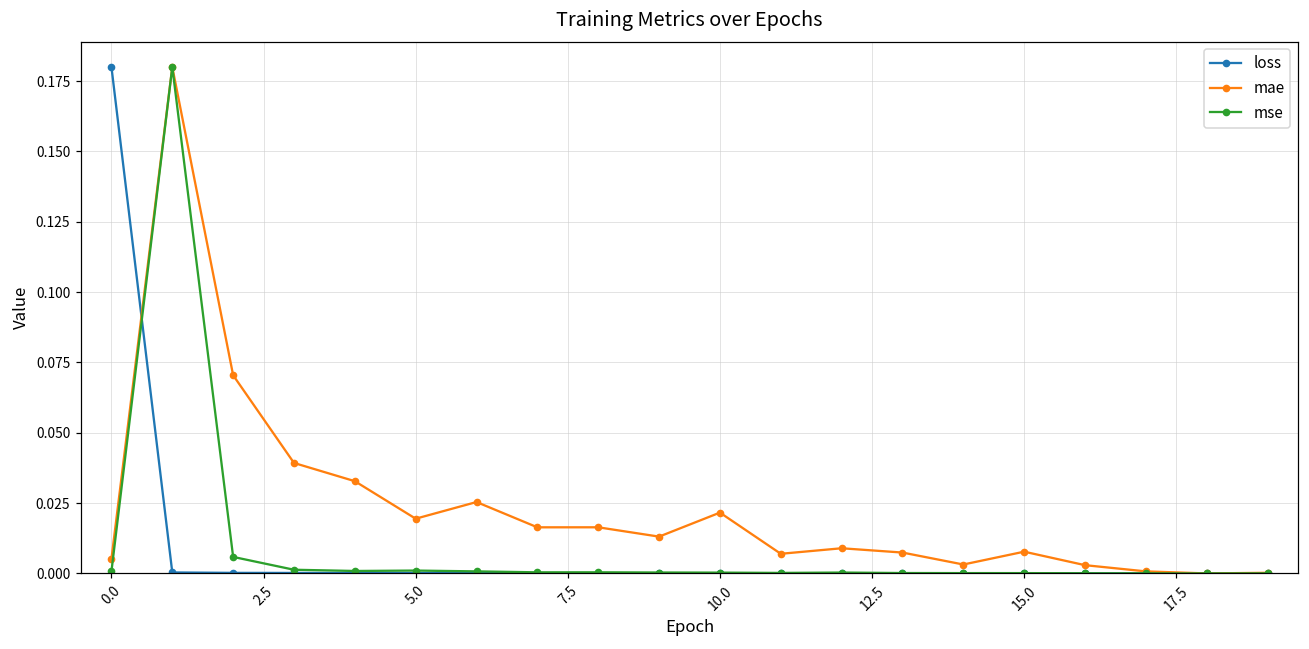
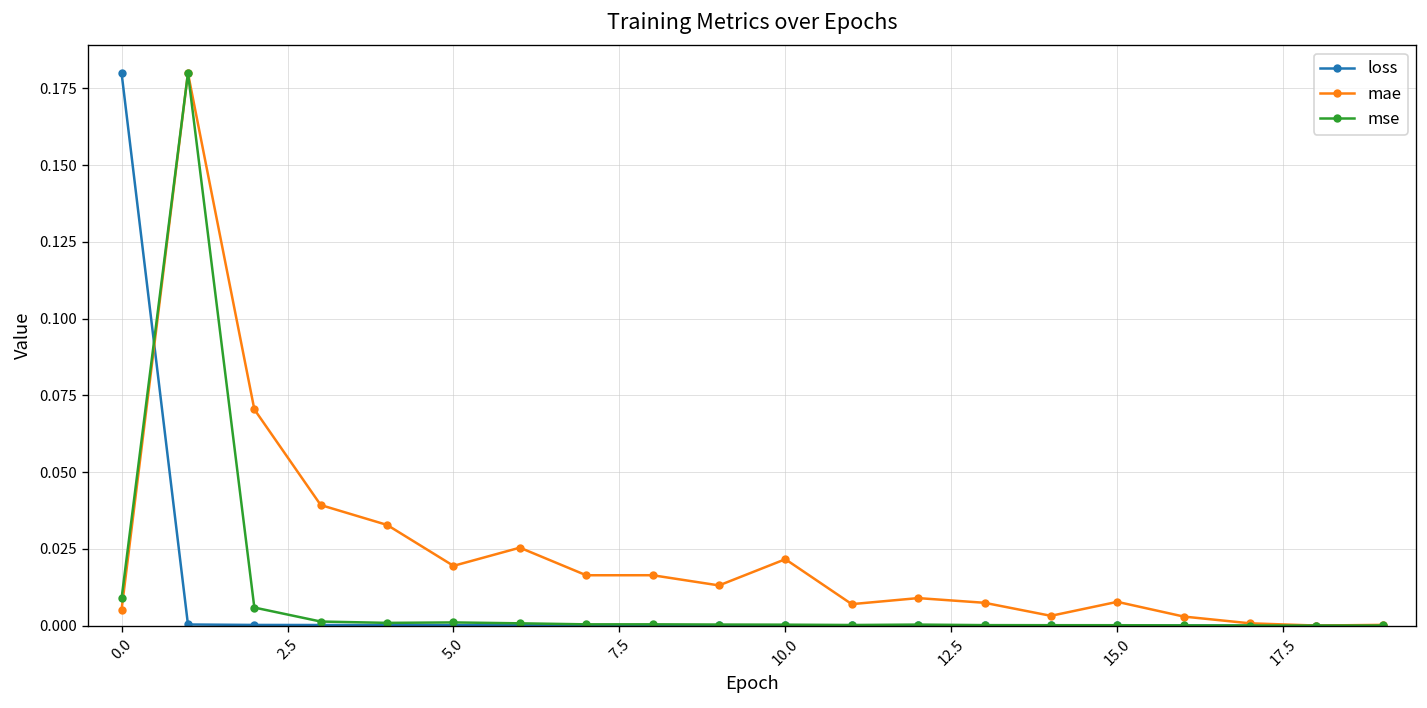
mse, 0.0: 0.001 -> 0.009
